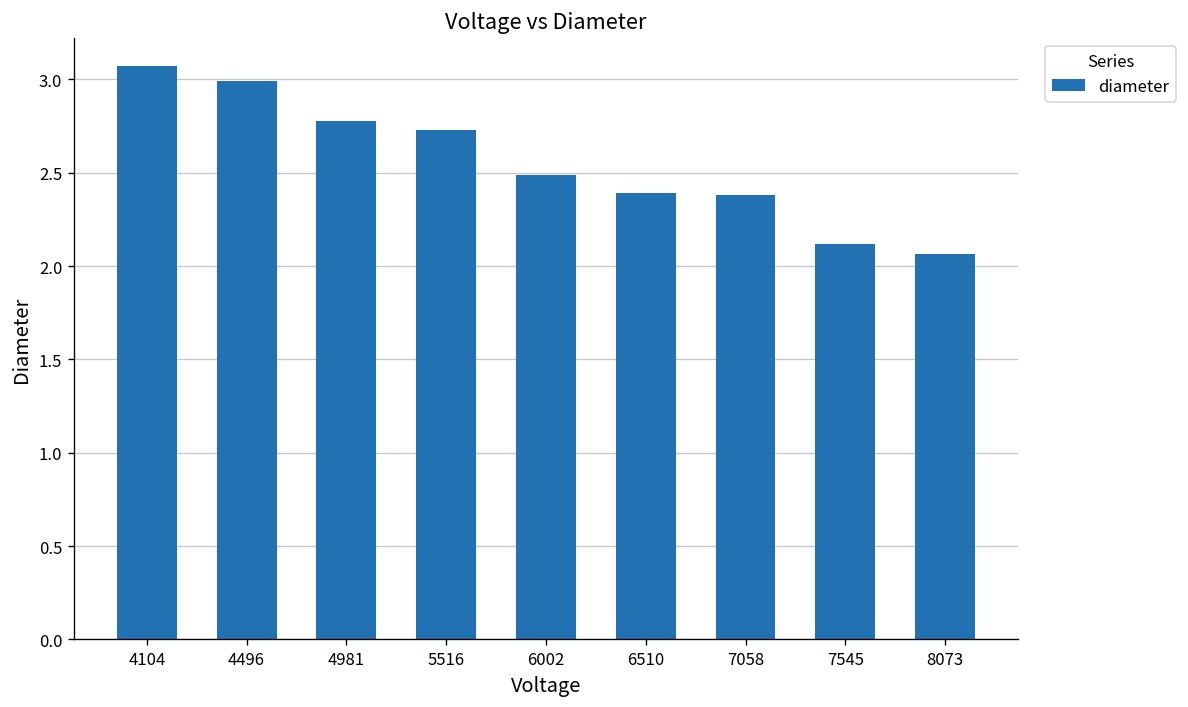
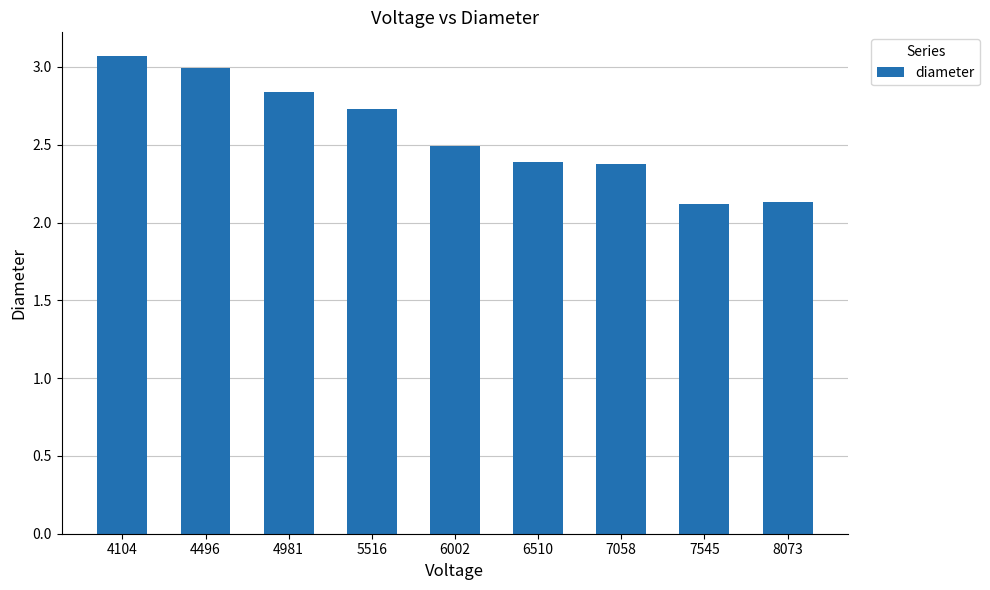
4981: 2.78 -> 2.84
8073: 2.06 -> 2.13
